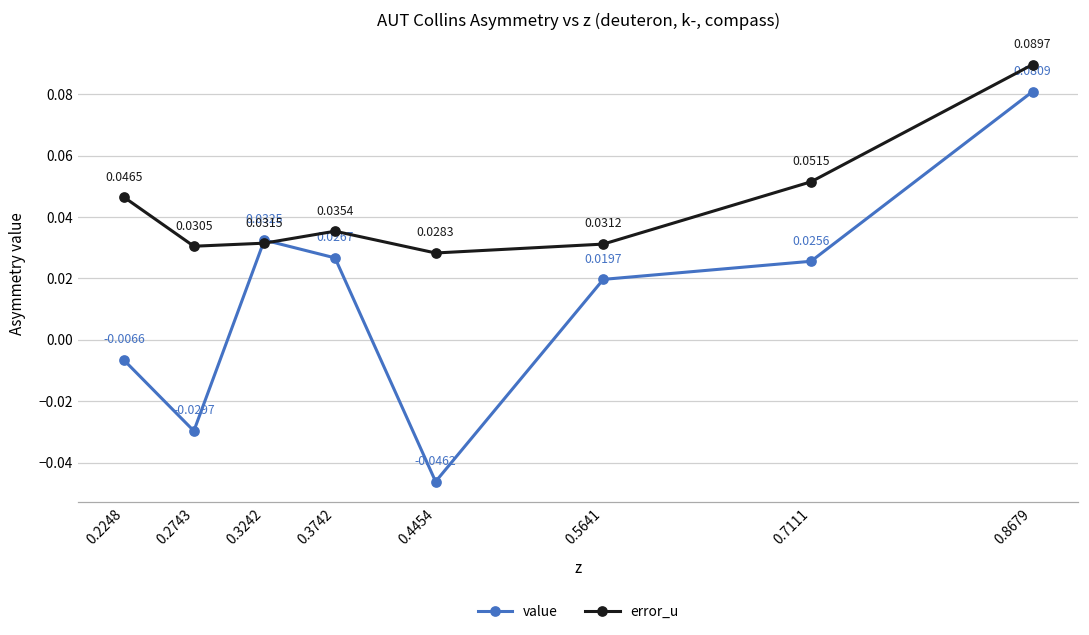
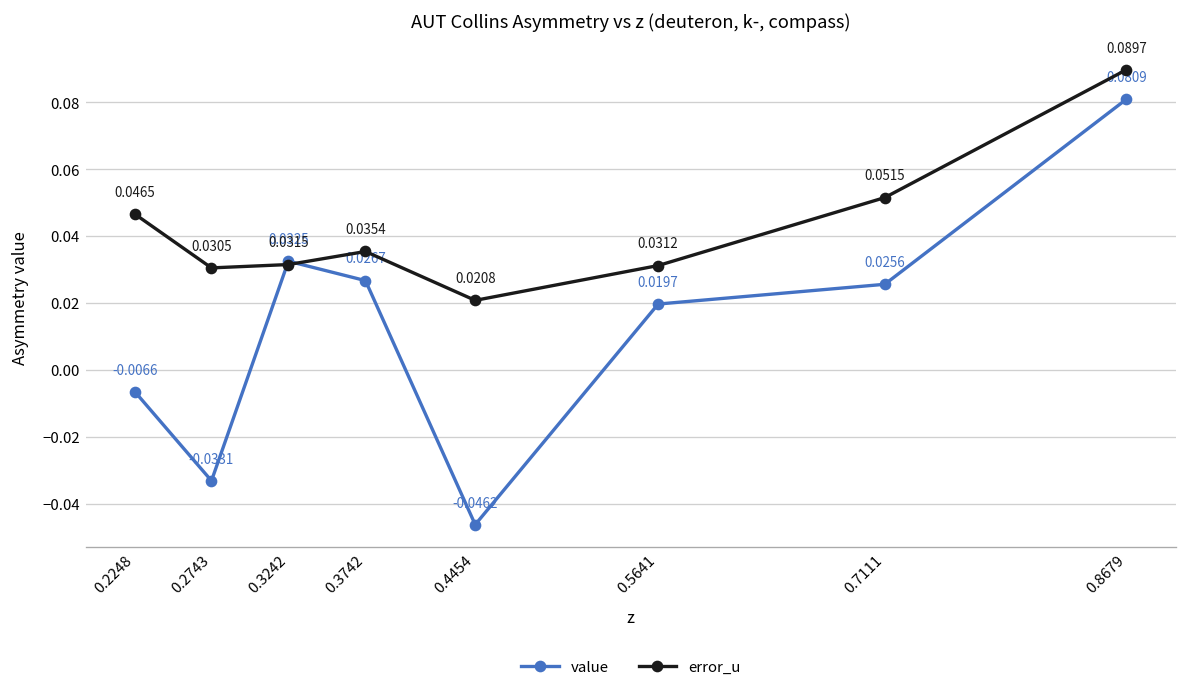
value, 0.2743: -0.0297 -> -0.0331
error_u, 0.4454: 0.0283 -> 0.0208
